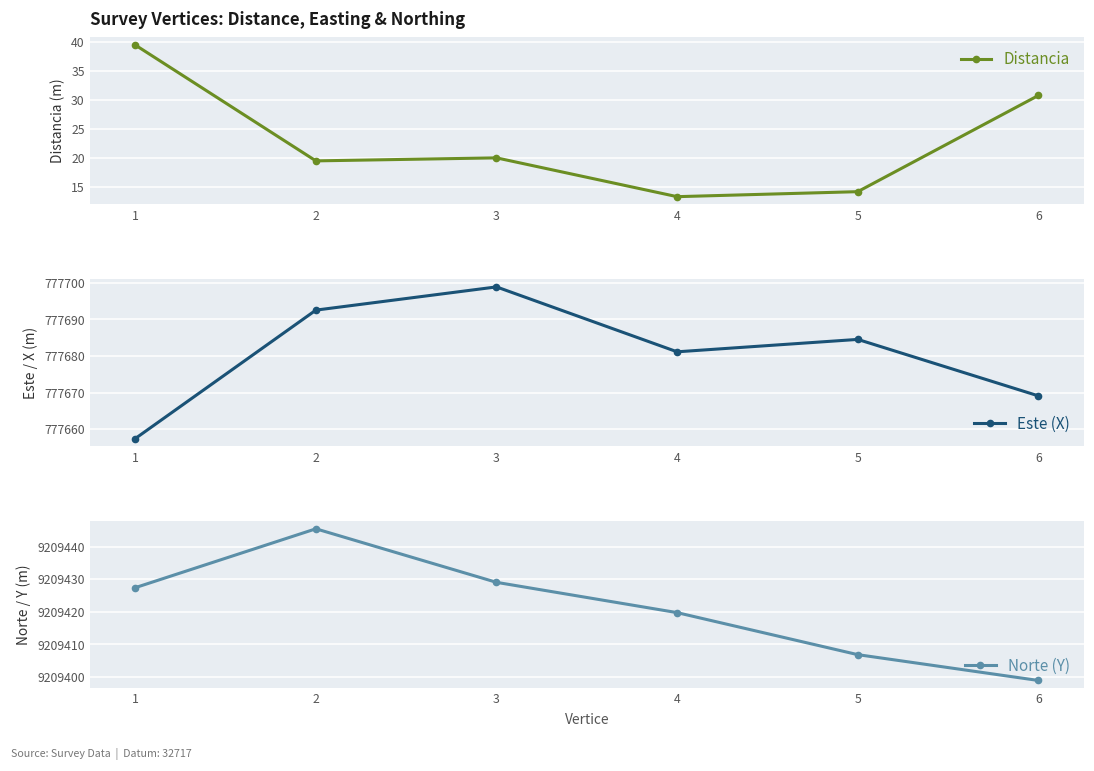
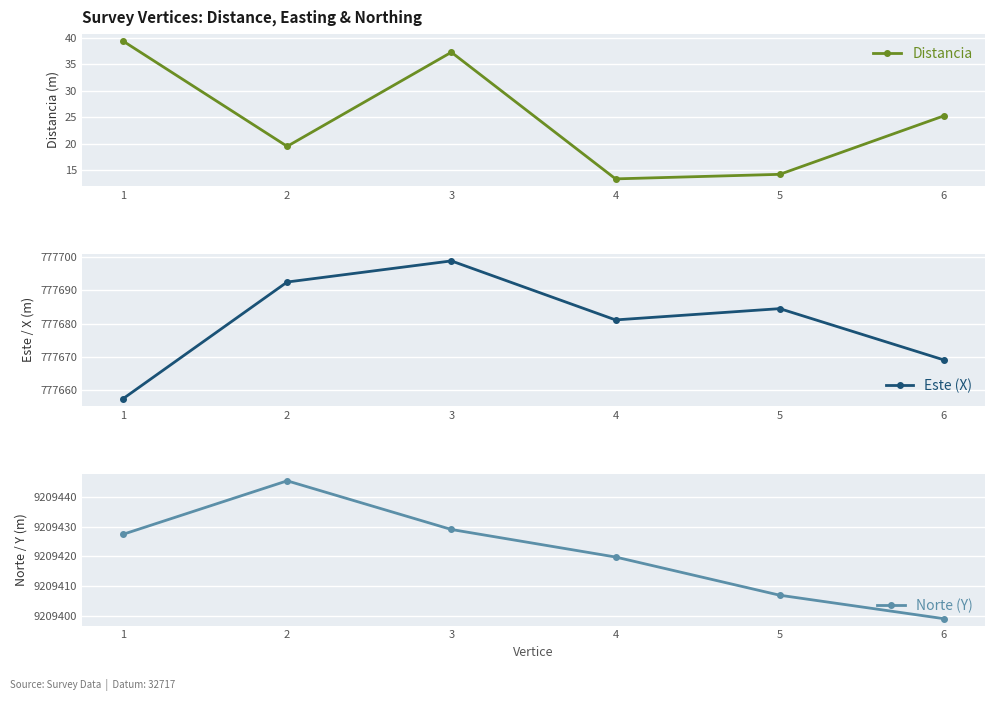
Survey Vertices: Distance, Easting & Northing, 3: 20 -> 37
Survey Vertices: Distance, Easting & Northing, 6: 31 -> 25
